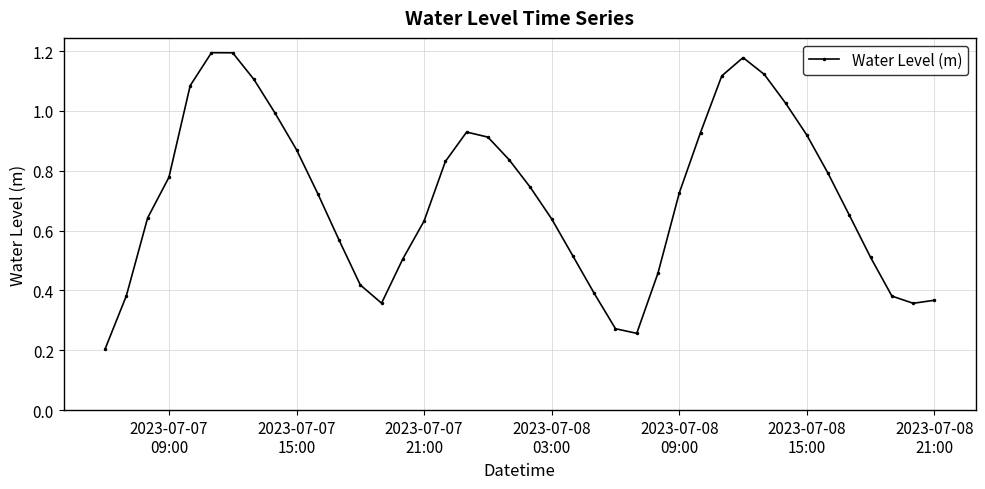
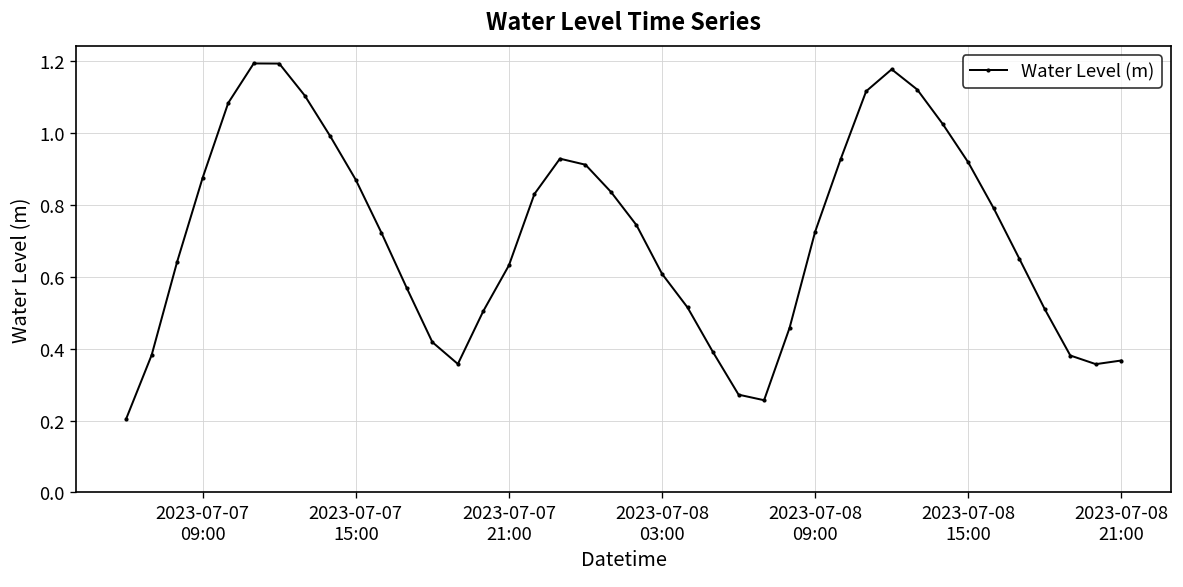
2023-07-07 09:00: 0.78 -> 0.88
2023-07-08 03:00: 0.64 -> 0.61
